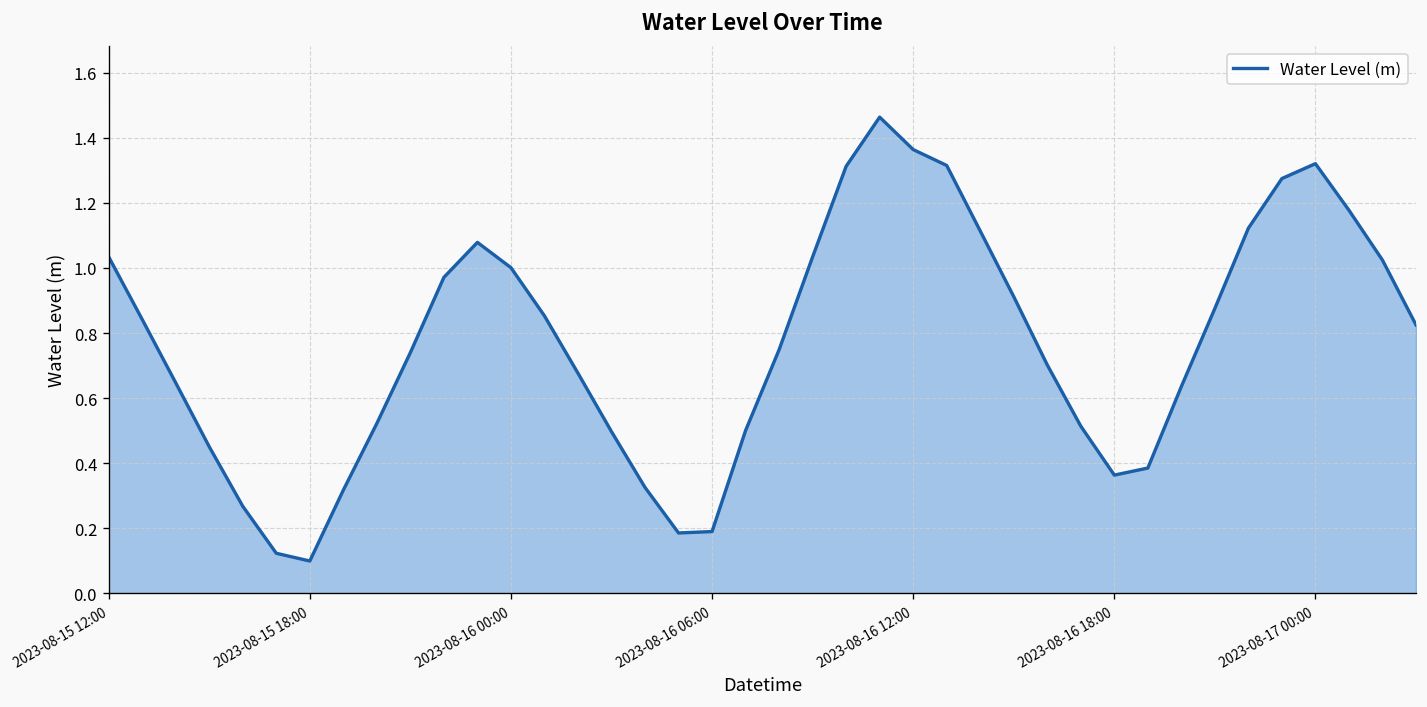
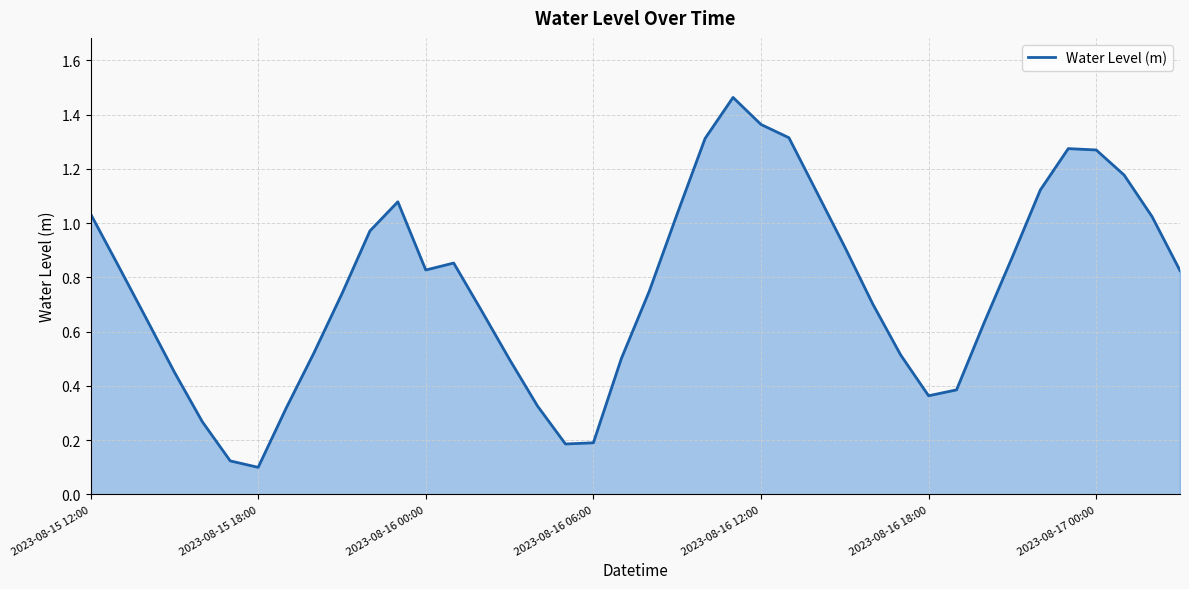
2023-08-16 00:00: 1.00 -> 0.83
2023-08-17 00:00: 1.32 -> 1.27
